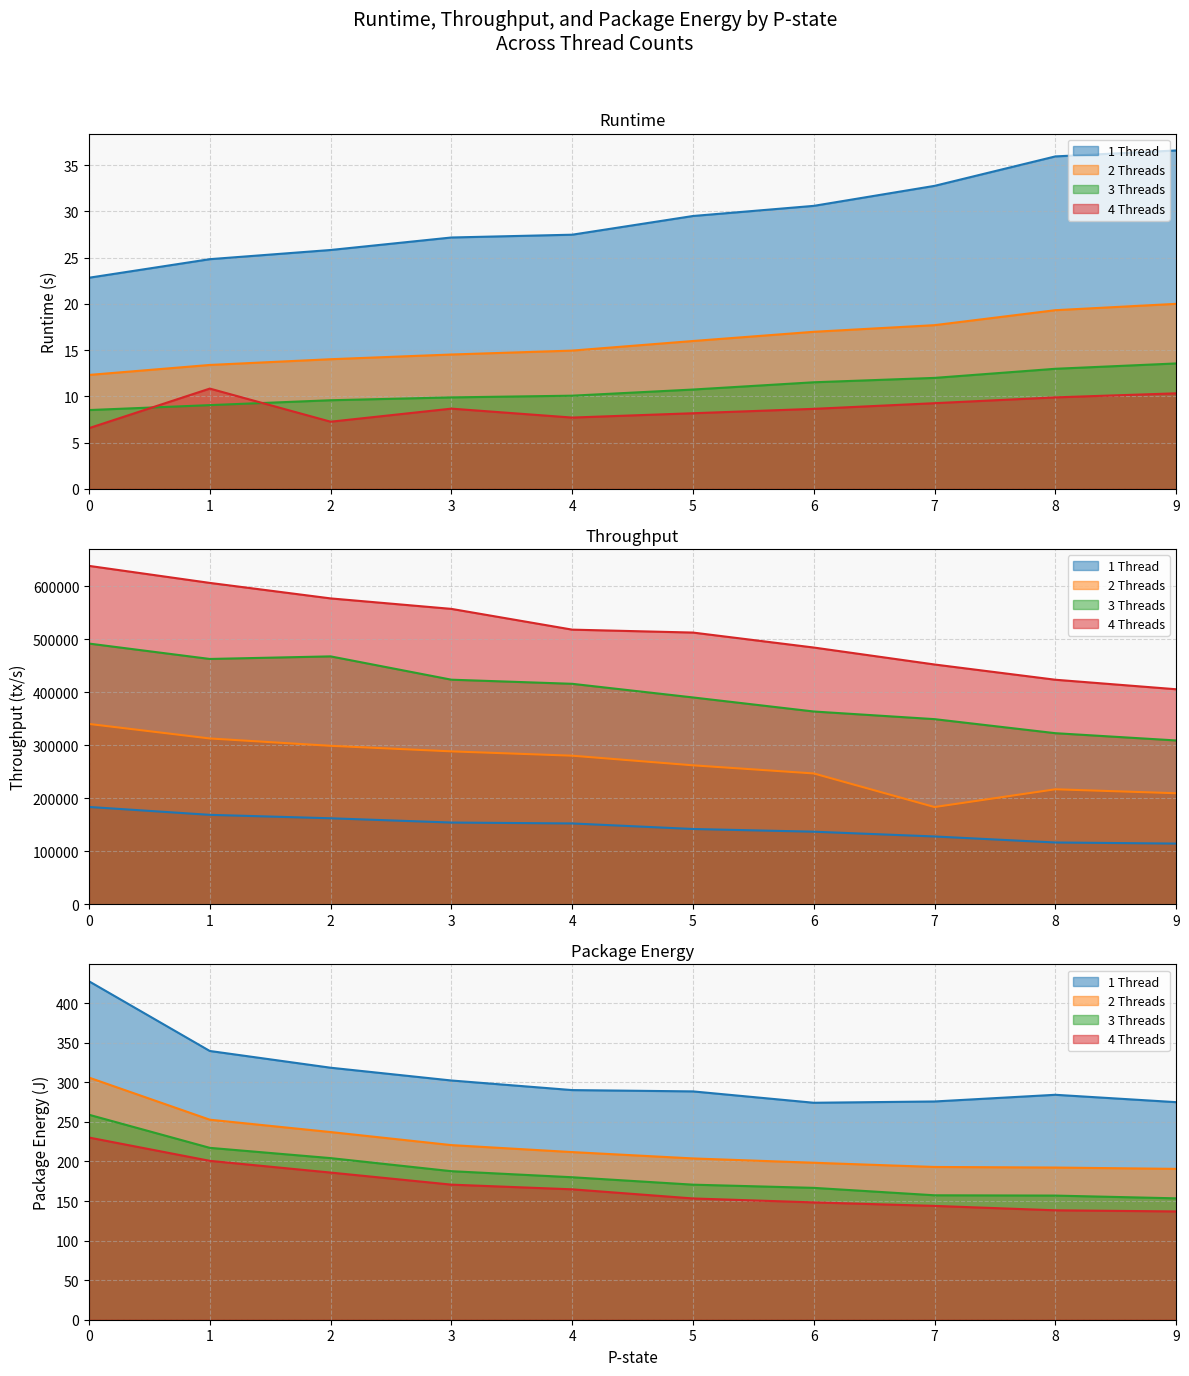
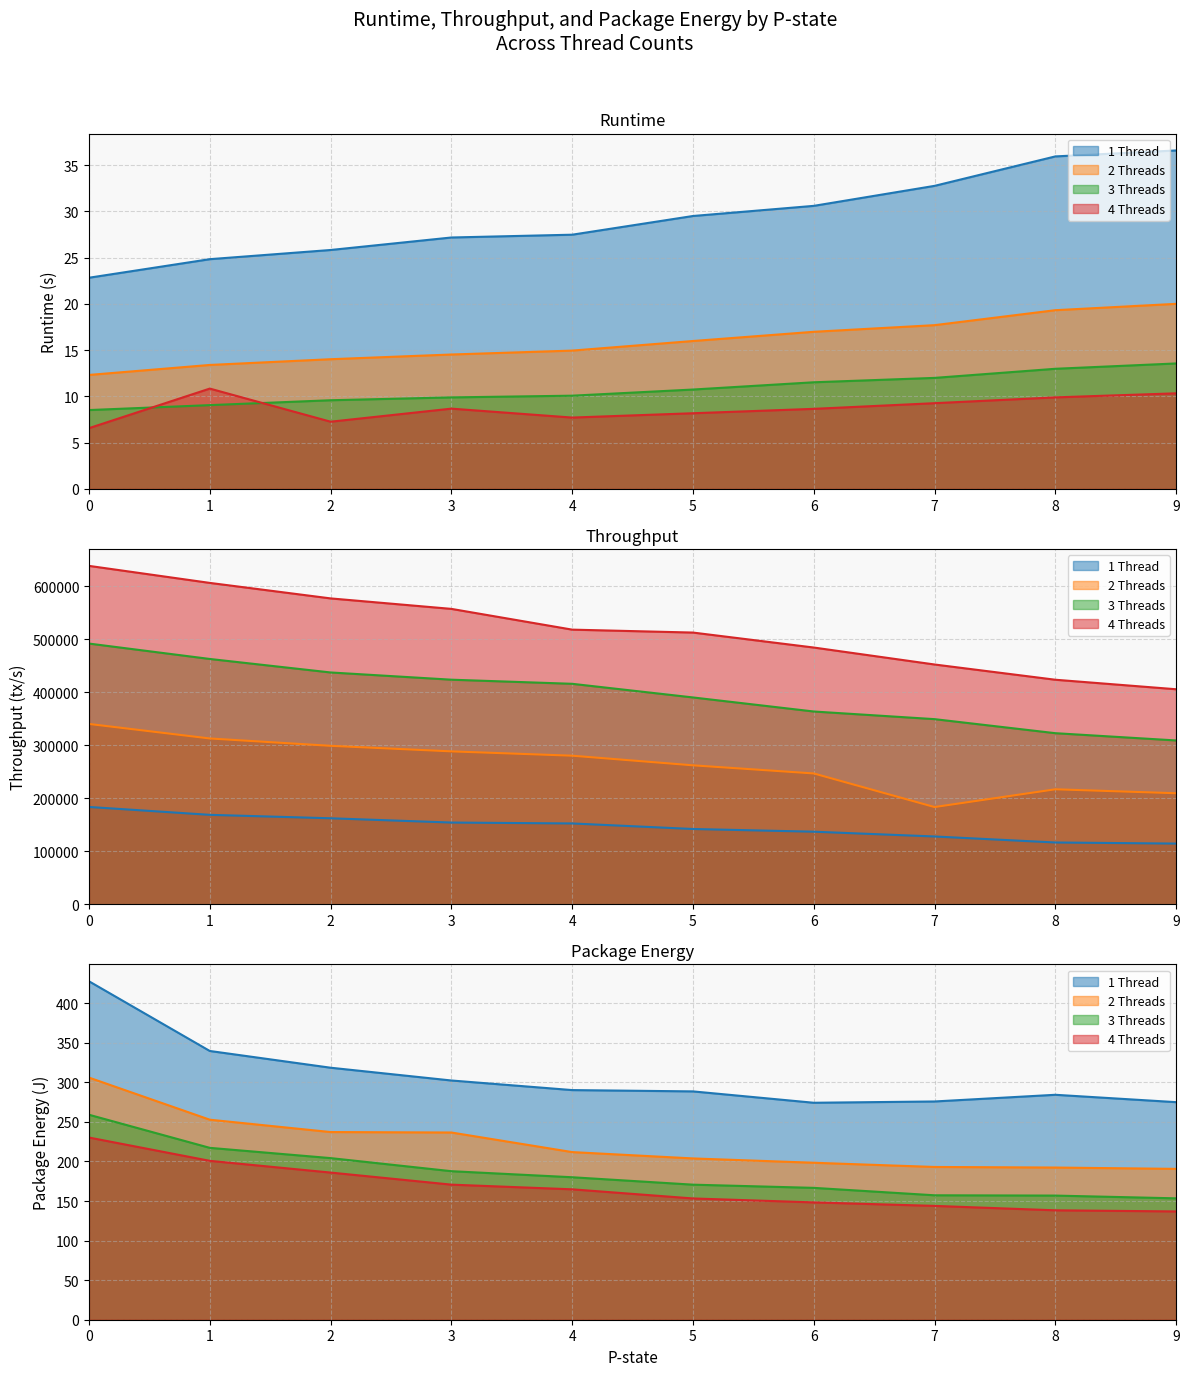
Throughput, 3 Threads, 2: 470000 -> 440000
Package Energy, 2 Threads, 3: 220 -> 240
